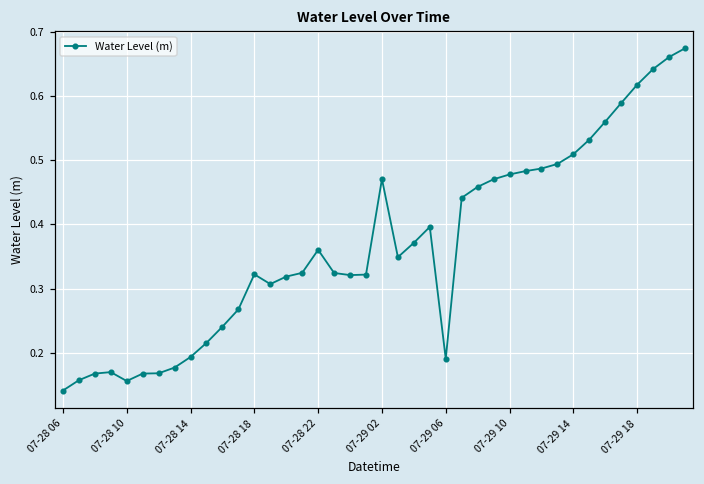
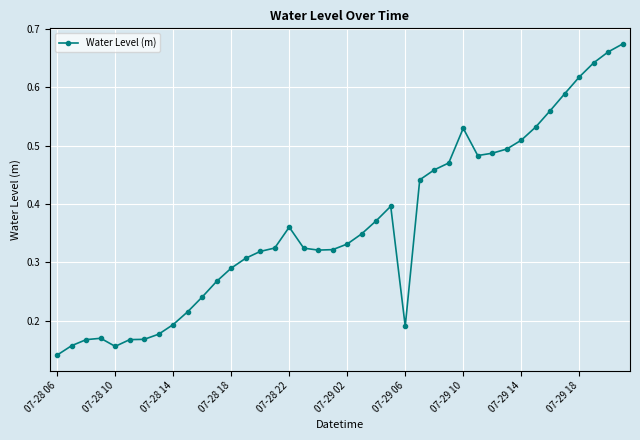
07-28 18: 0.32 -> 0.29
07-29 02: 0.47 -> 0.33
07-29 10: 0.48 -> 0.53
